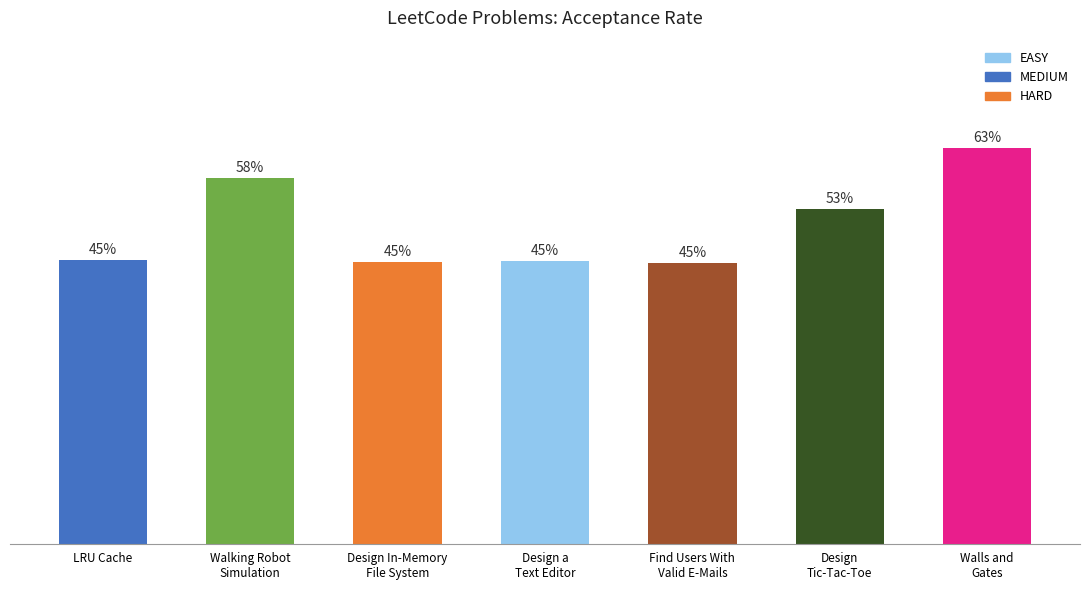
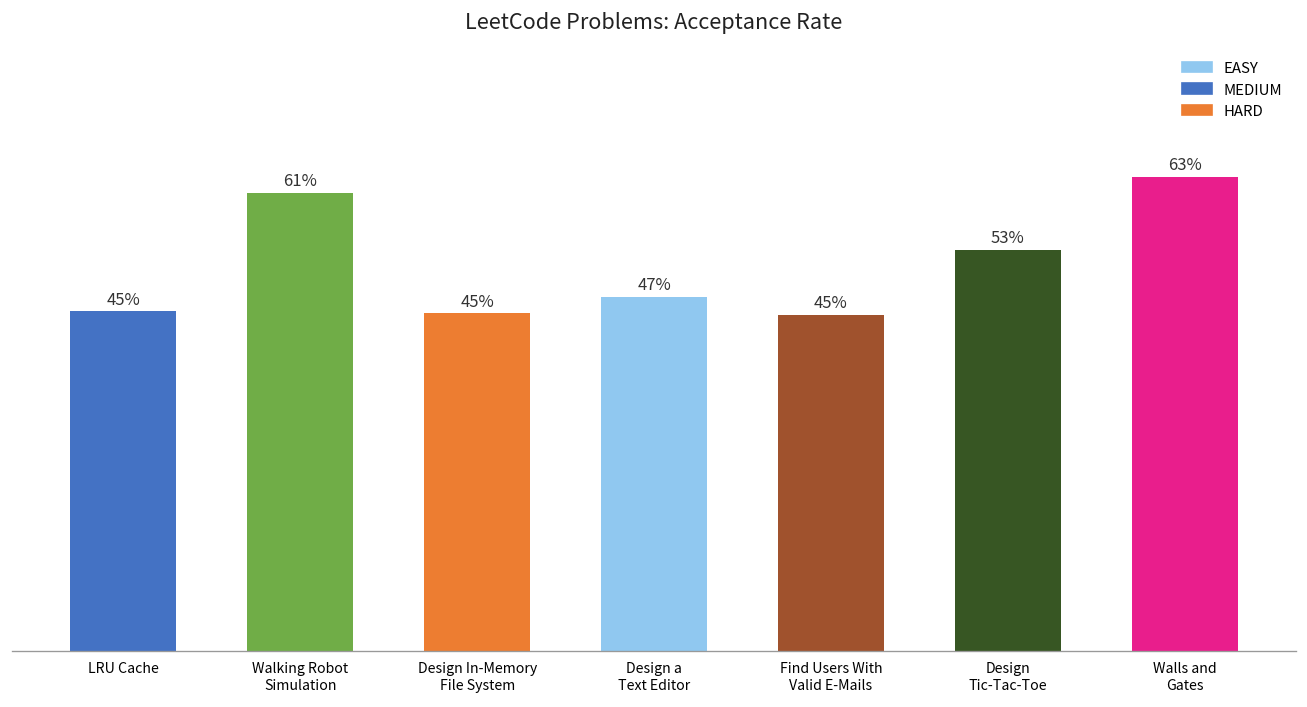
Walking Robot Simulation: 58% -> 61%
Design a Text Editor: 45% -> 47%
